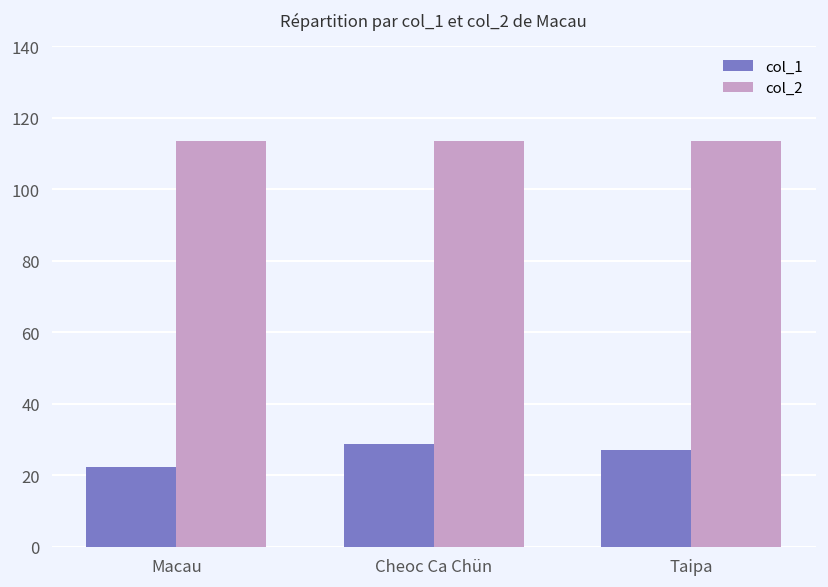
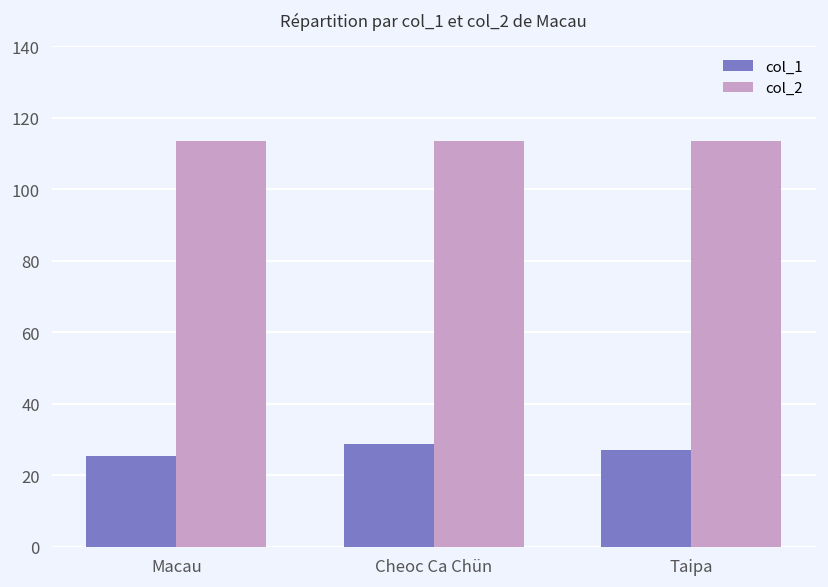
col_1, Macau: 22 -> 25
